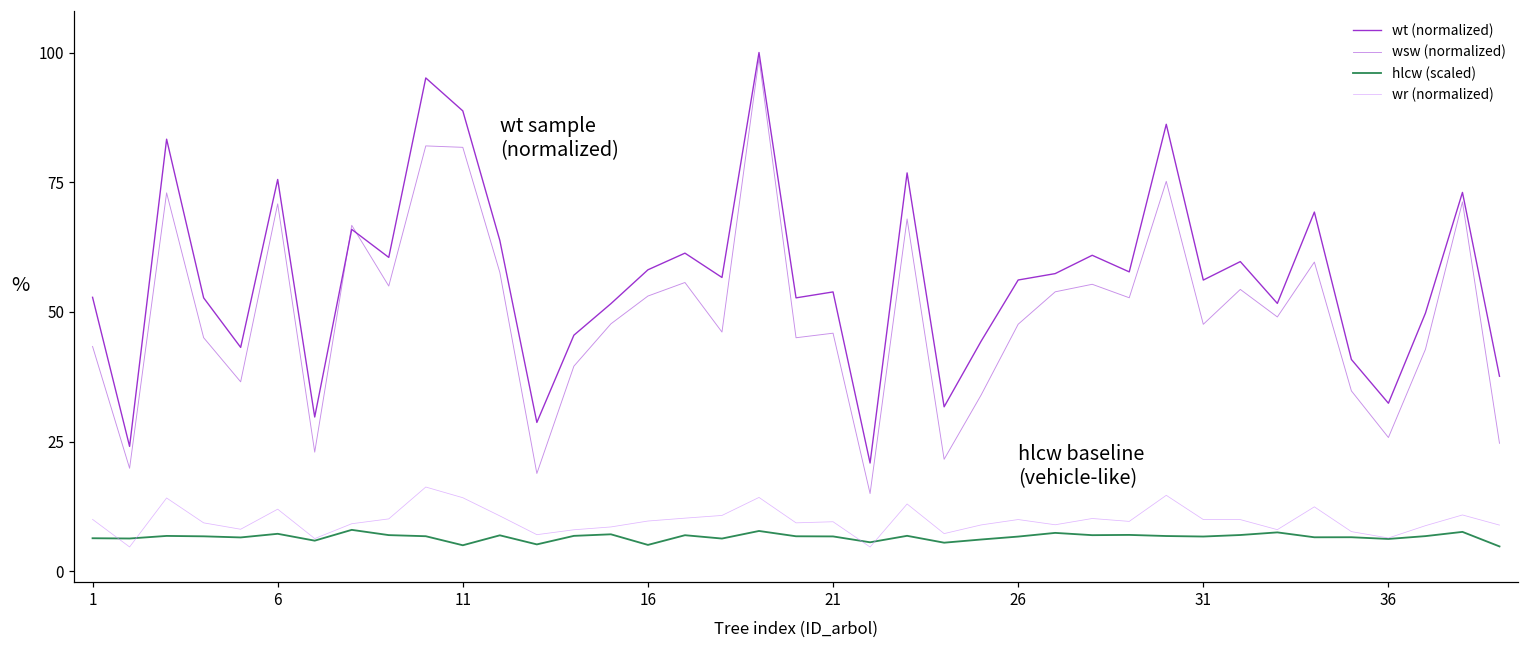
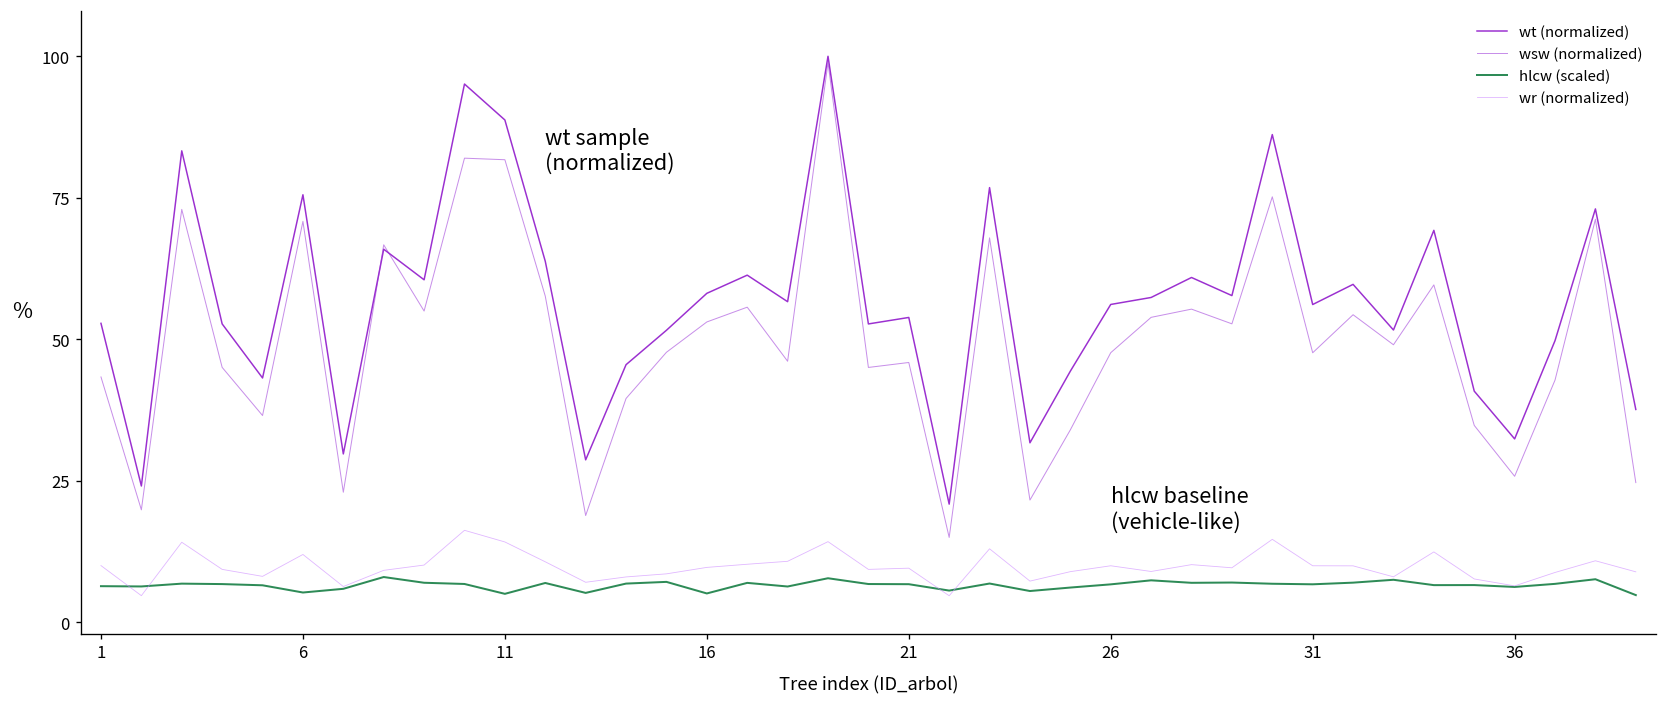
hlcw (scaled), 6: 7 -> 5
